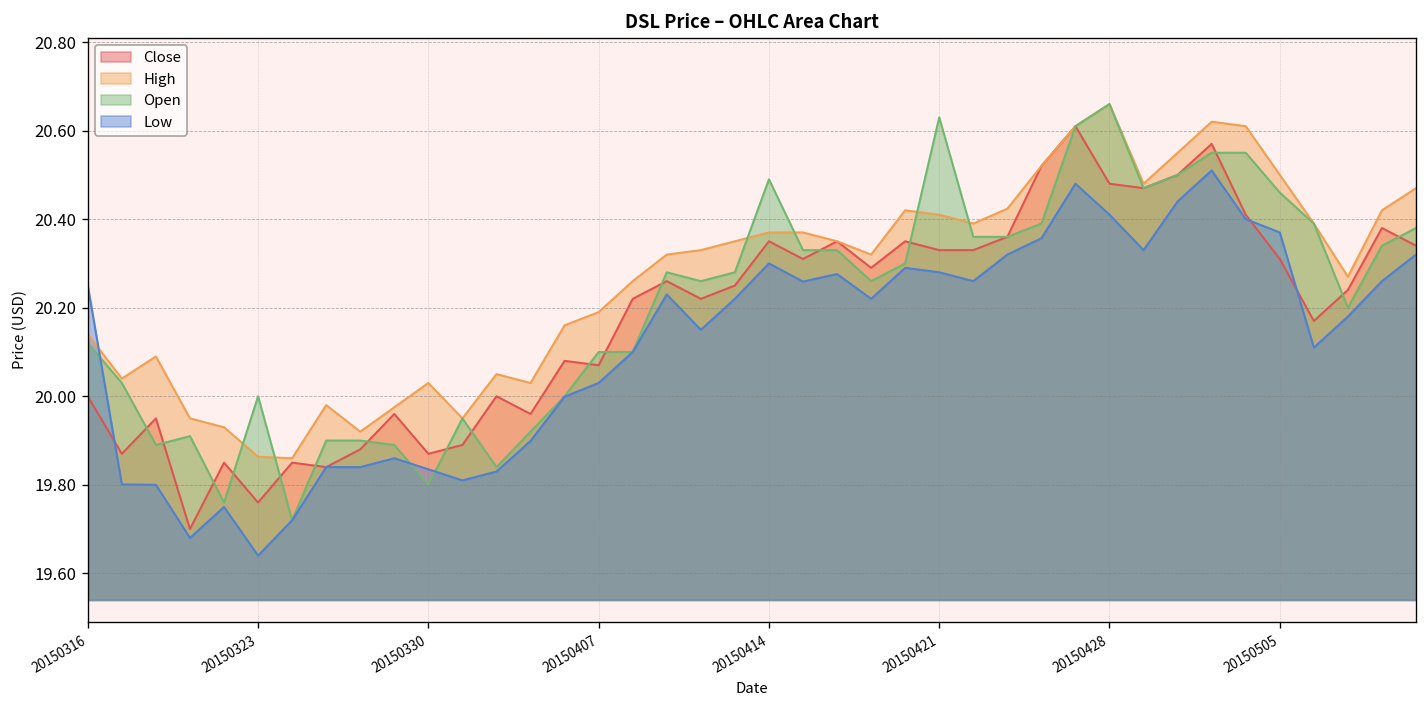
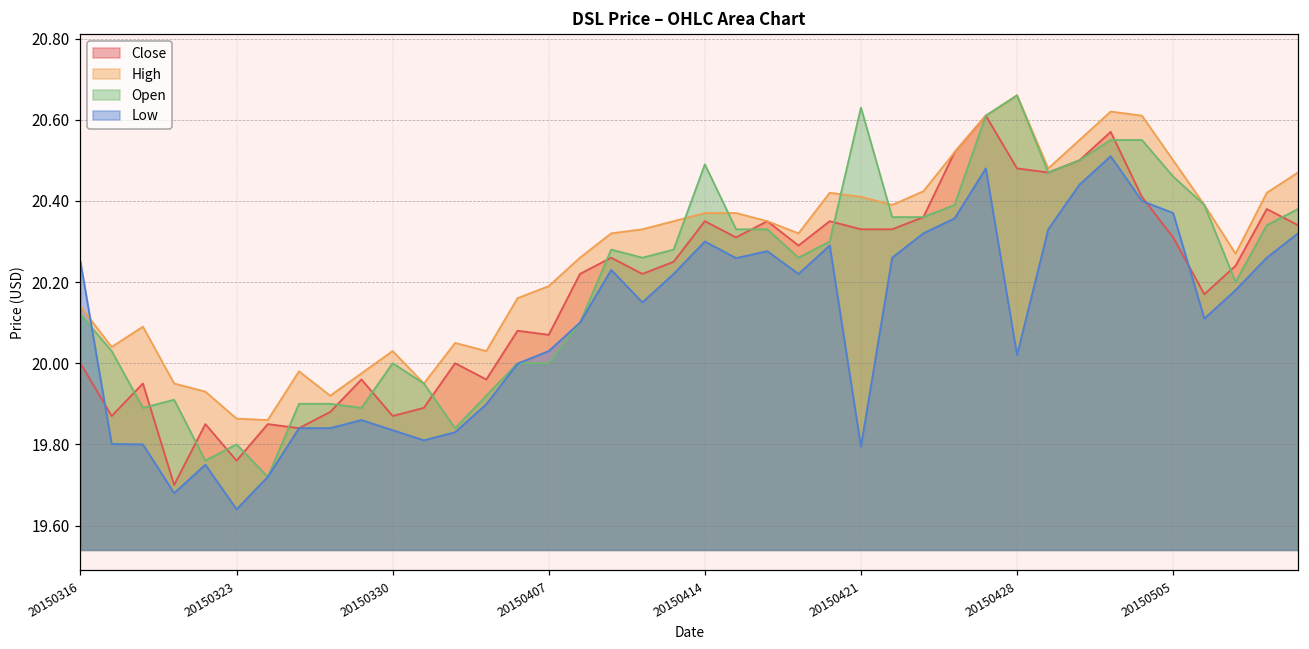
Open, 20150323: 20.0 -> 19.8
Open, 20150330: 19.8 -> 20.0
Open, 20150407: 20.1 -> 20.0
Low, 20150421: 20.28 -> 19.79
Low, 20150428: 20.41 -> 20.02
